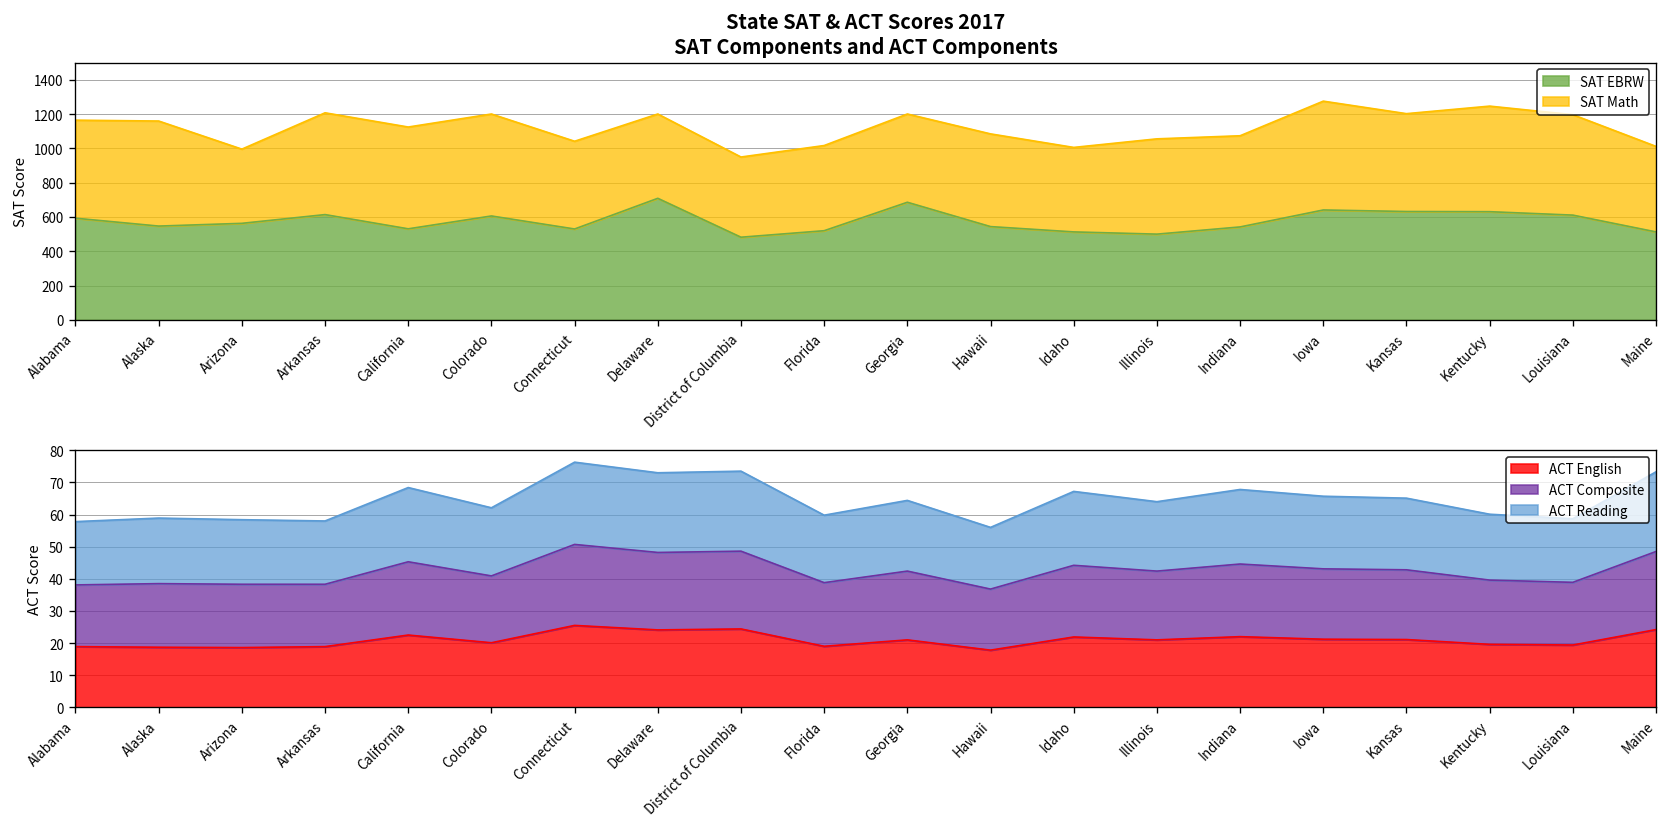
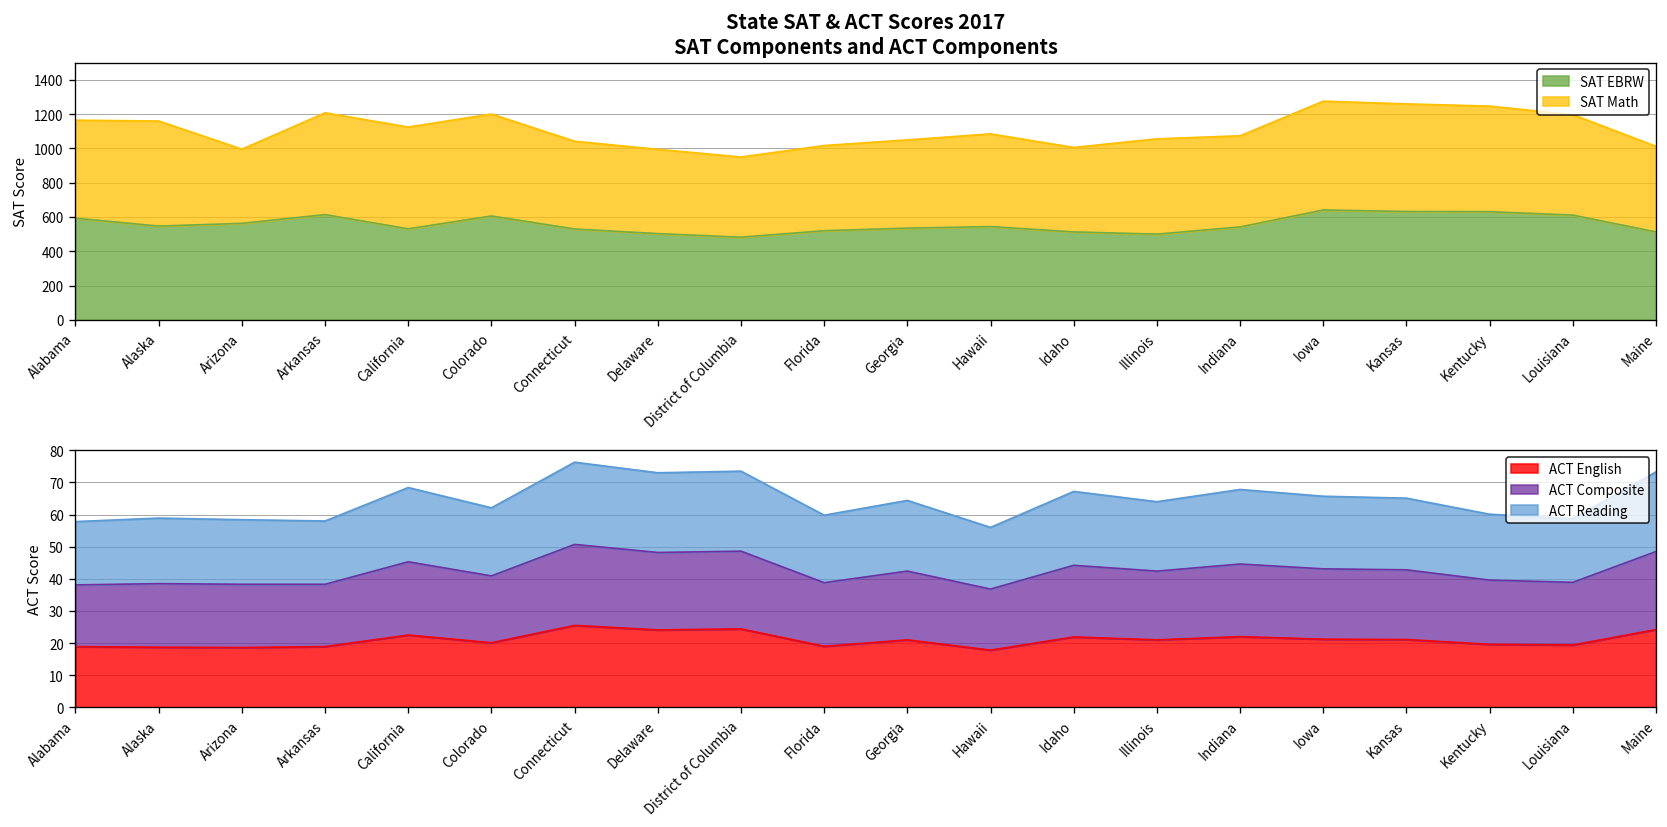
State SAT & ACT Scores 2017 SAT Components and ACT Components, SAT EBRW, Delaware: 710 -> 500
State SAT & ACT Scores 2017 SAT Components and ACT Components, SAT EBRW, Georgia: 690 -> 540
State SAT & ACT Scores 2017 SAT Components and ACT Components, SAT Math, Kansas: 570 -> 630
